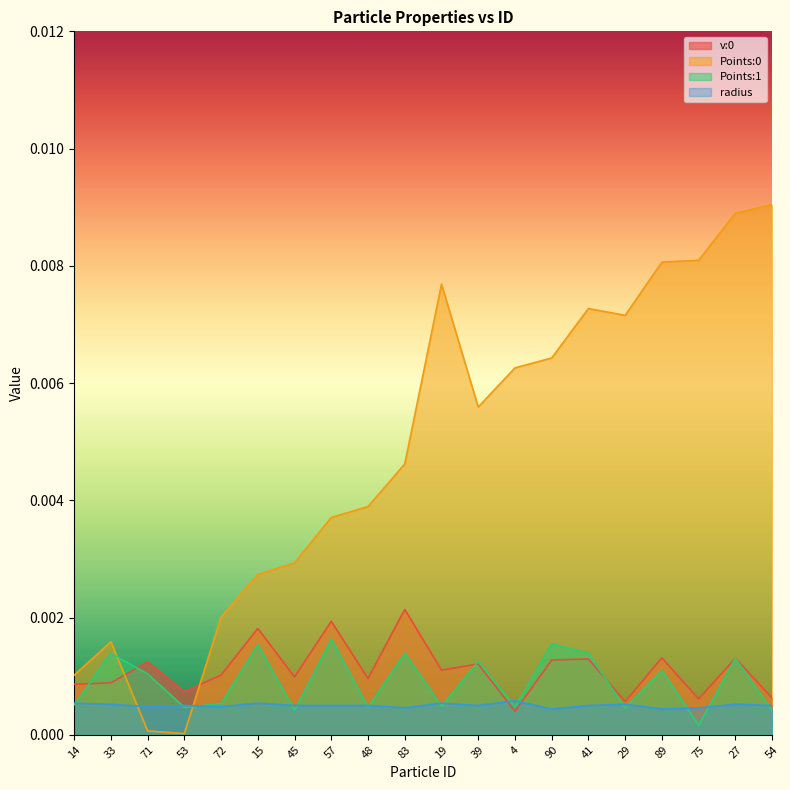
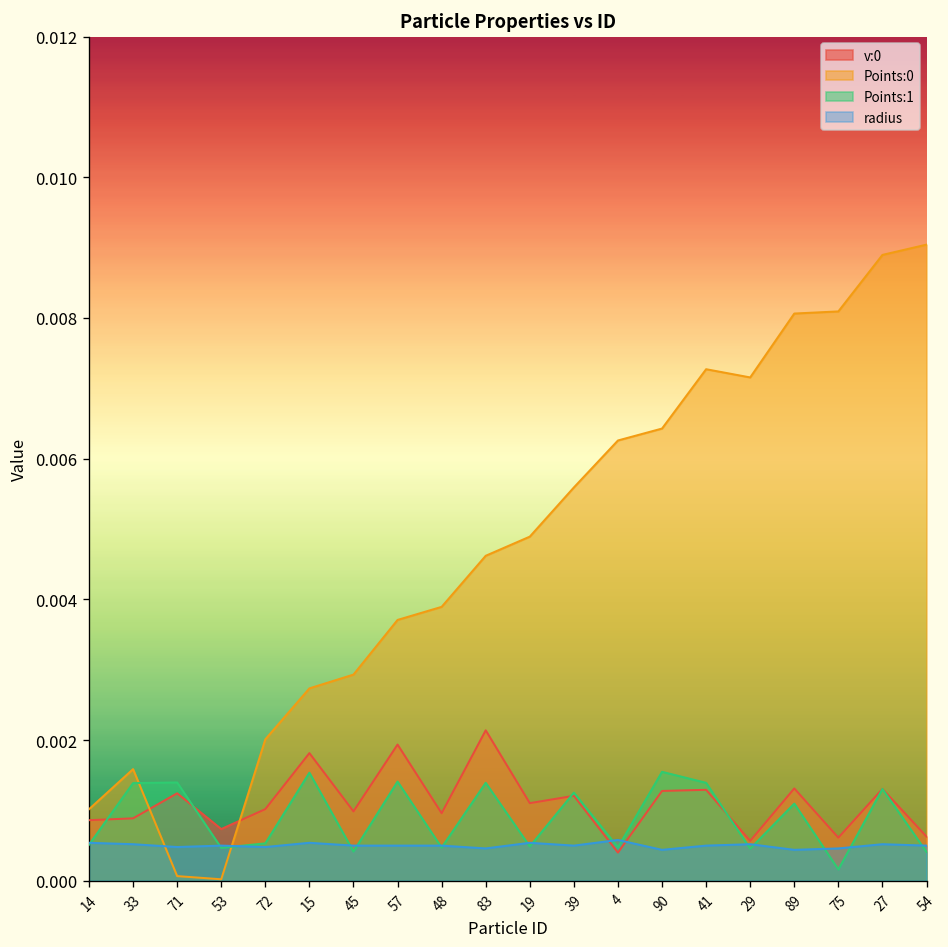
Points:1, 71: 0.0010 -> 0.0014
Points:1, 57: 0.0016 -> 0.0014
Points:0, 19: 0.0077 -> 0.0049
